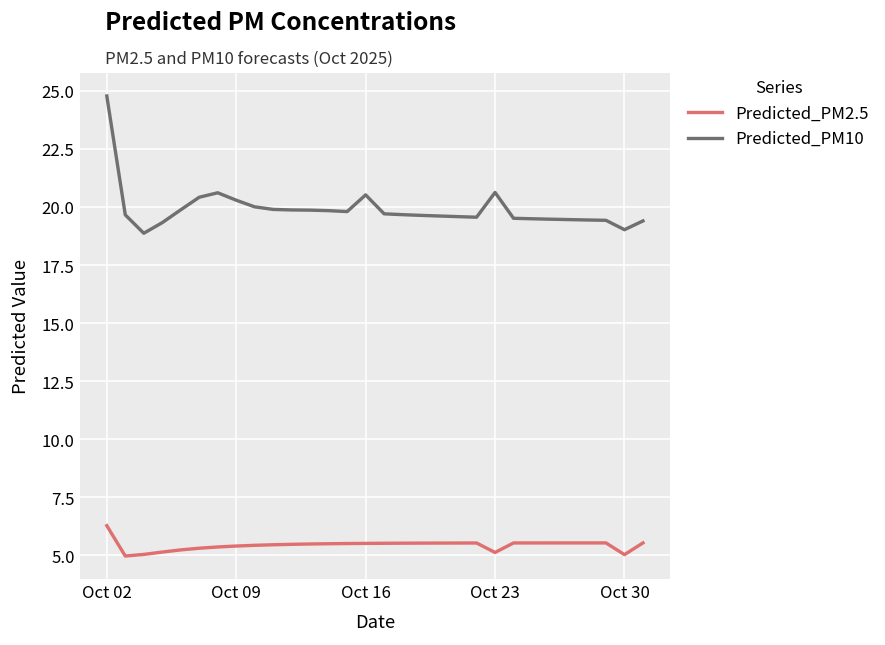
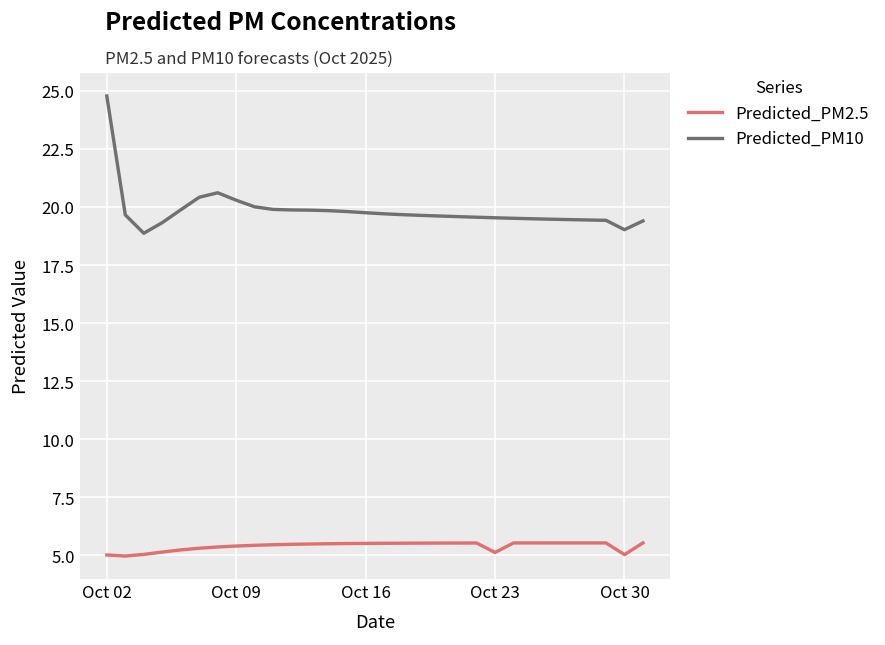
Predicted_PM2.5, Oct 02: 6.3 -> 5.0
Predicted_PM10, Oct 16: 20.5 -> 19.8
Predicted_PM10, Oct 23: 20.6 -> 19.5
